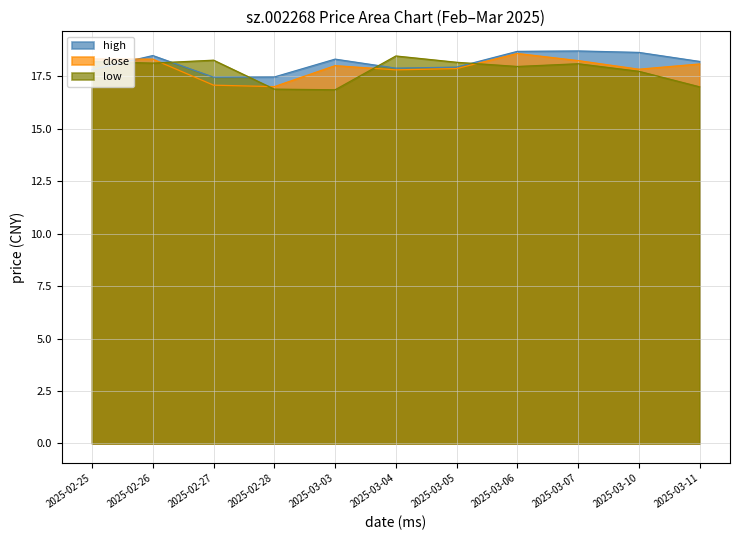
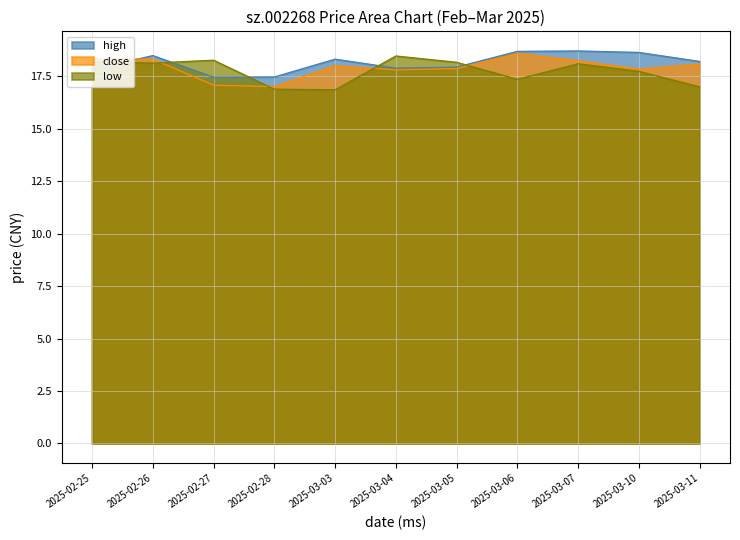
low, 2025-03-06: 18.0 -> 17.4
